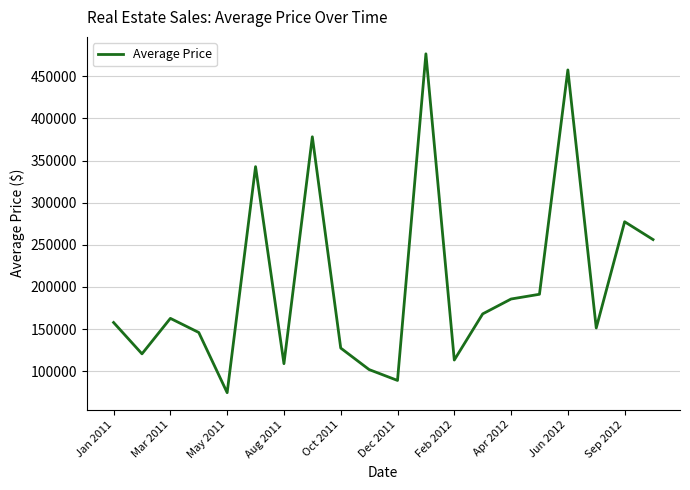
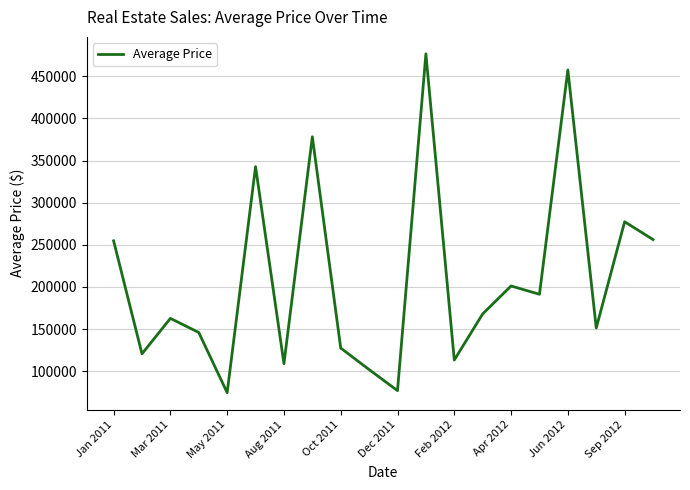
Jan 2011: 160000 -> 250000
Dec 2011: 90000 -> 80000
Apr 2012: 190000 -> 200000
